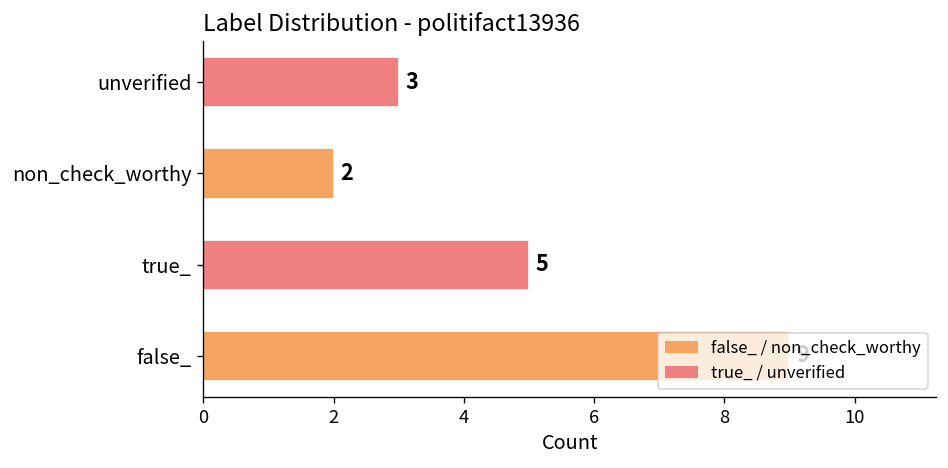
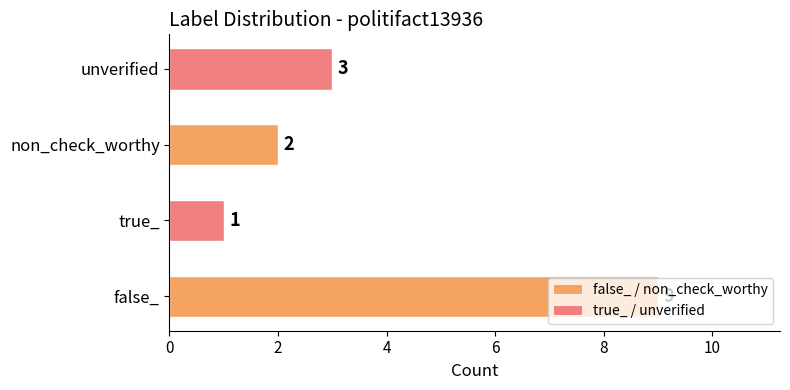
true_: 5 -> 1
